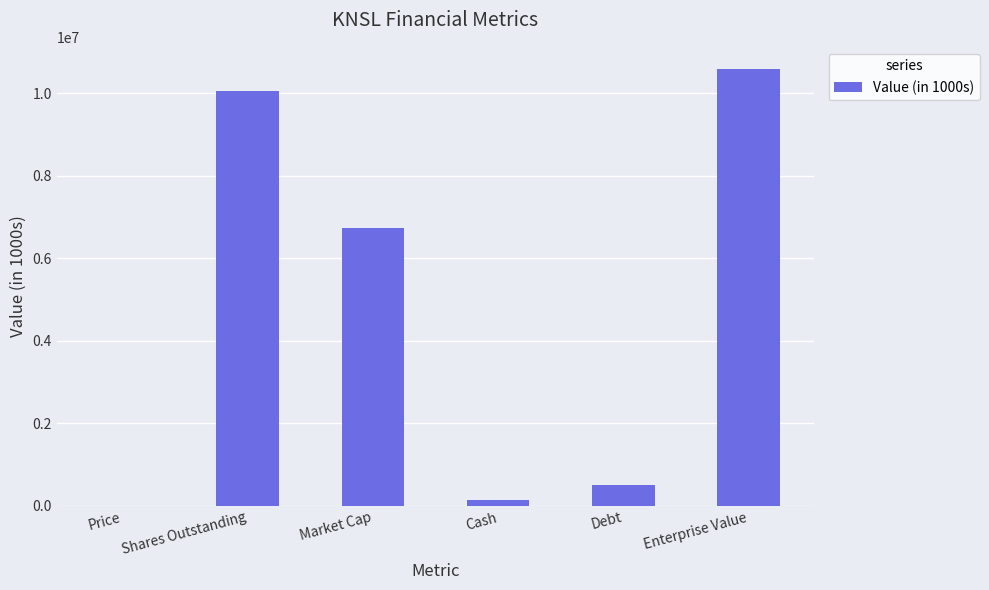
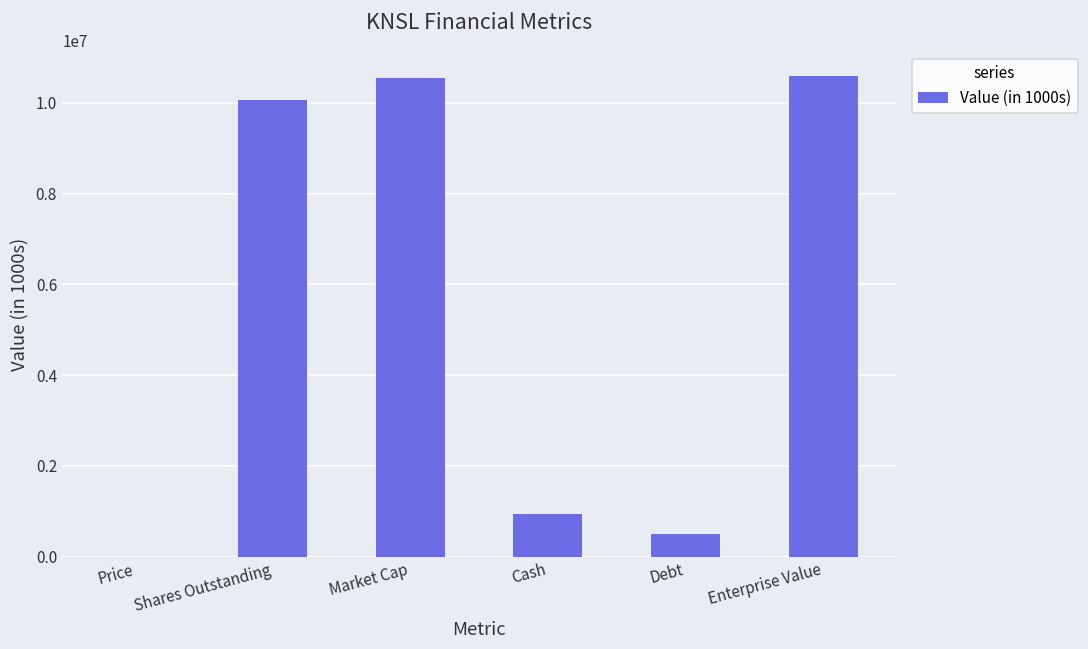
Market Cap: 6700000 -> 10600000
Cash: 100000 -> 900000
